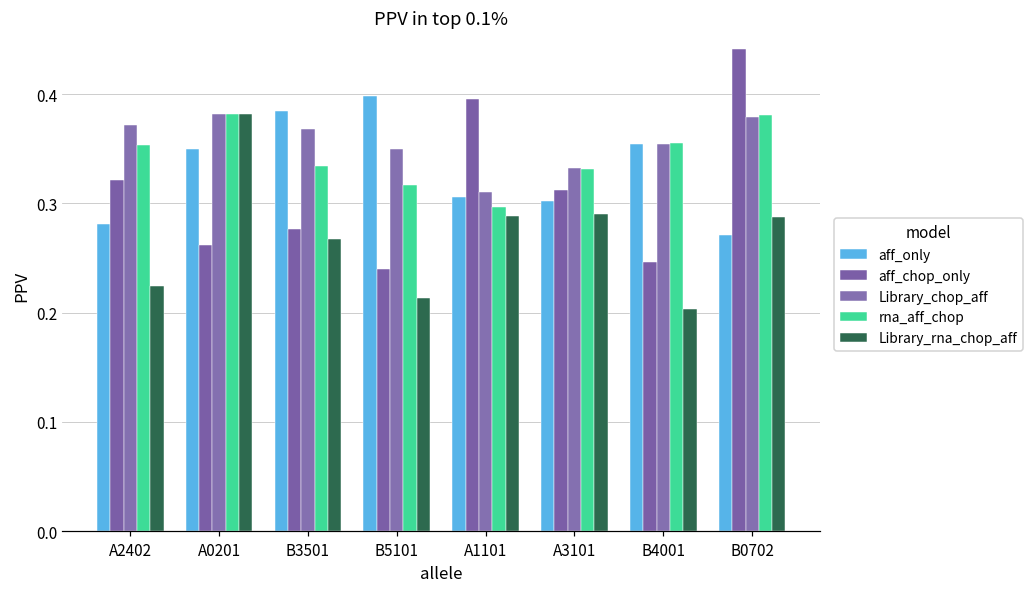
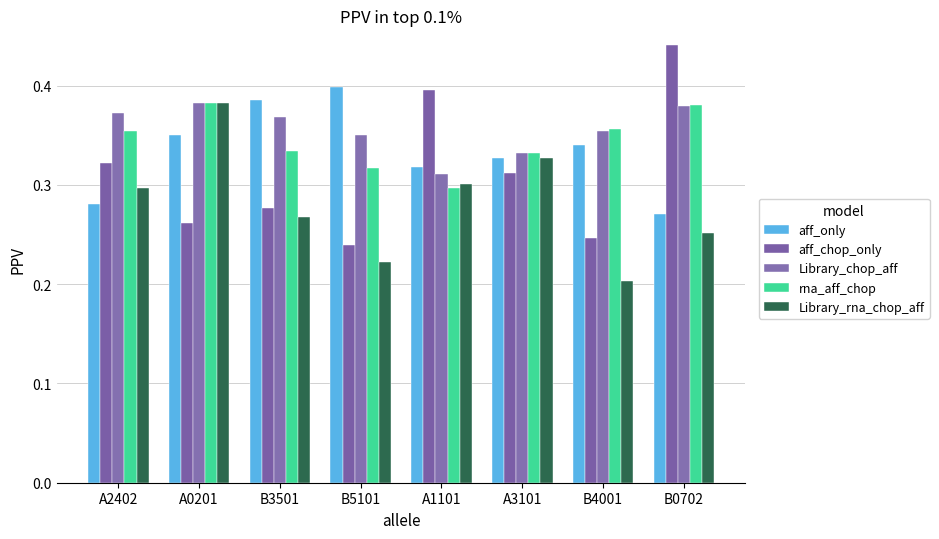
Library_rna_chop_aff, A2402: 0.22 -> 0.30
Library_rna_chop_aff, B5101: 0.21 -> 0.22
aff_only, A1101: 0.31 -> 0.32
Library_rna_chop_aff, A1101: 0.29 -> 0.30
aff_only, A3101: 0.30 -> 0.33
Library_rna_chop_aff, A3101: 0.29 -> 0.33
aff_only, B4001: 0.35 -> 0.34
Library_rna_chop_aff, B0702: 0.29 -> 0.25
